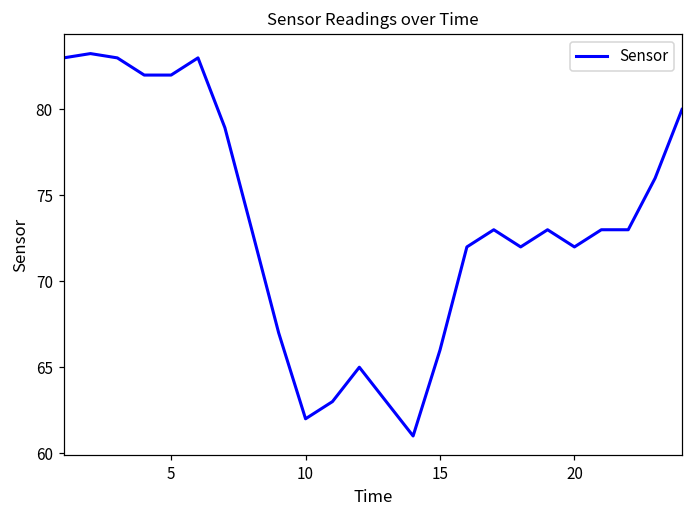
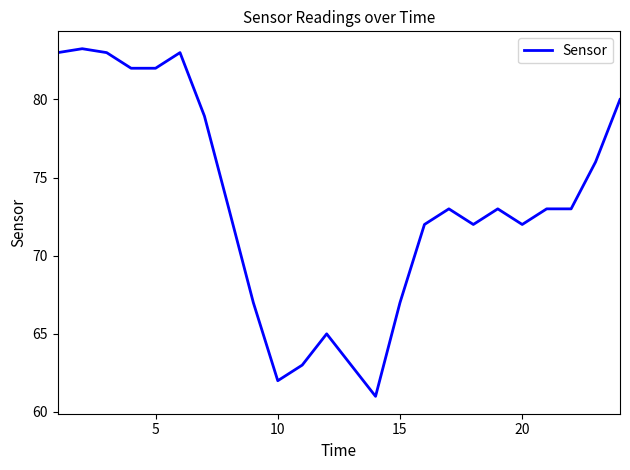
15: 66 -> 67
